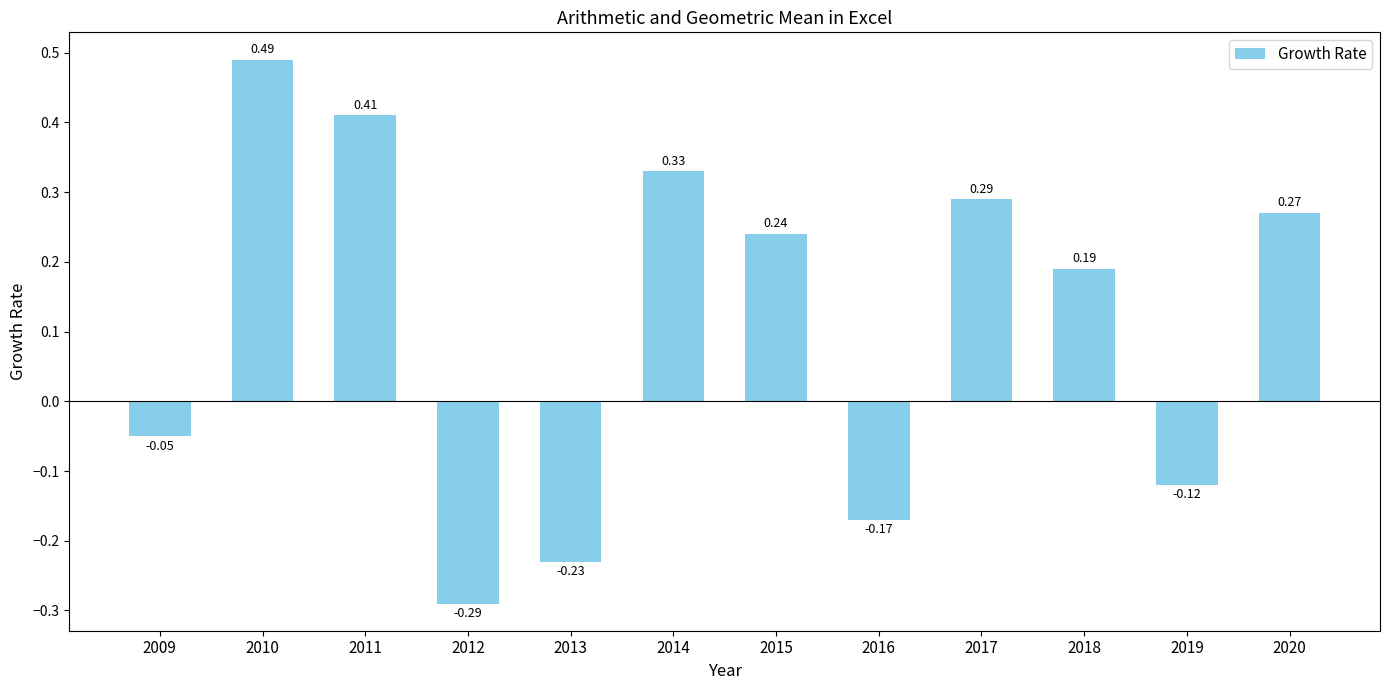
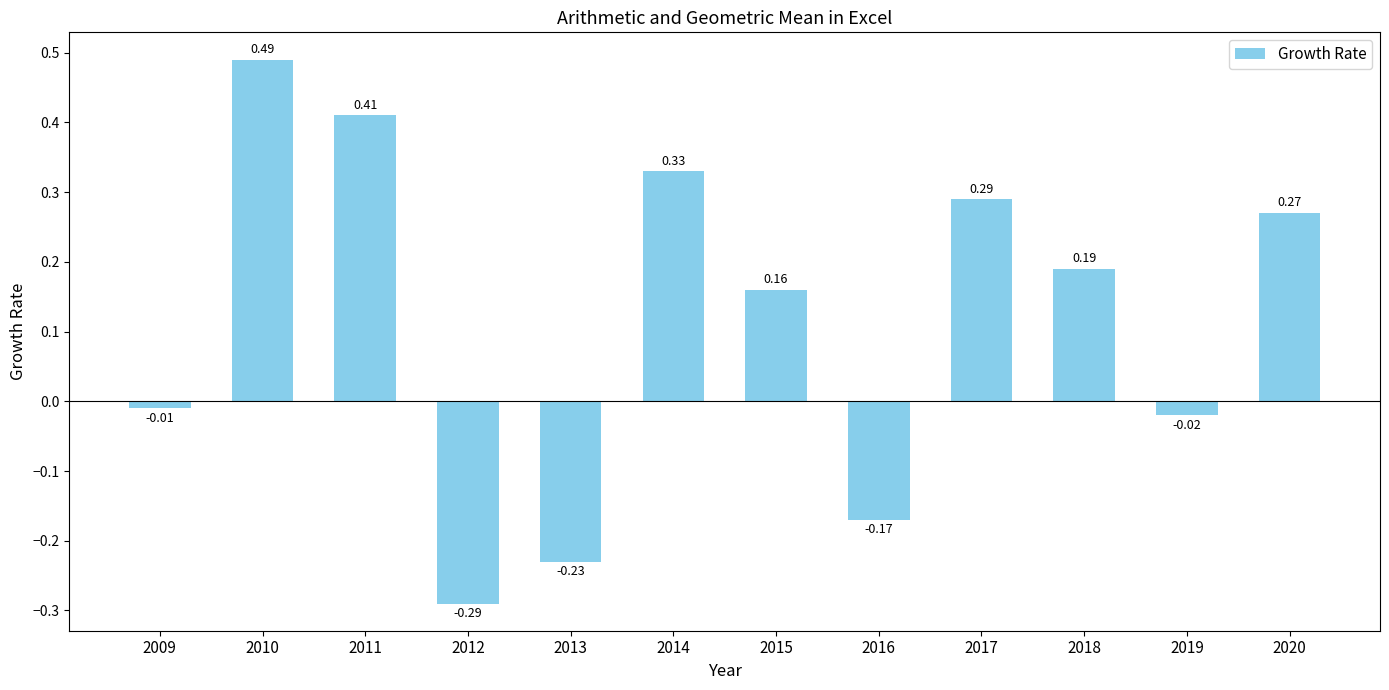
2009: -0.05 -> -0.01
2015: 0.24 -> 0.16
2019: -0.12 -> -0.02
